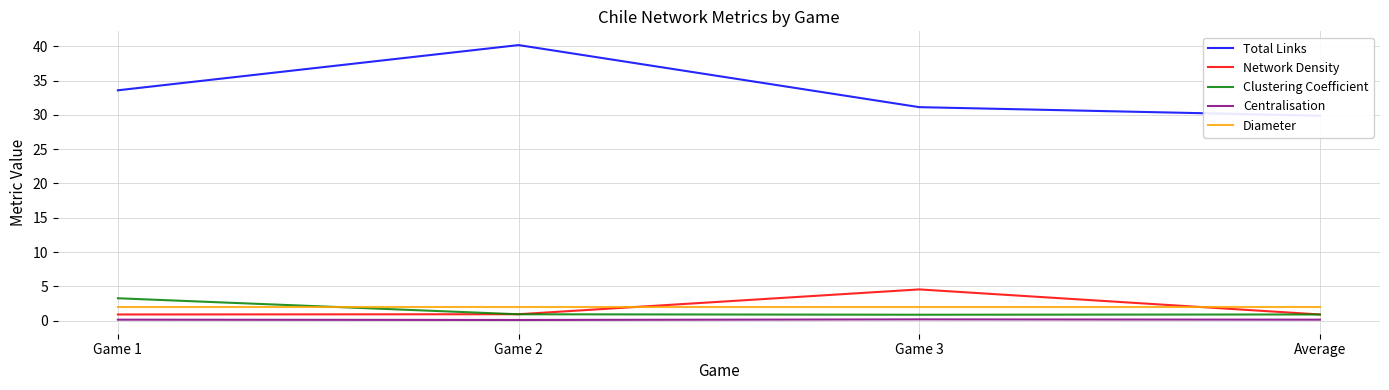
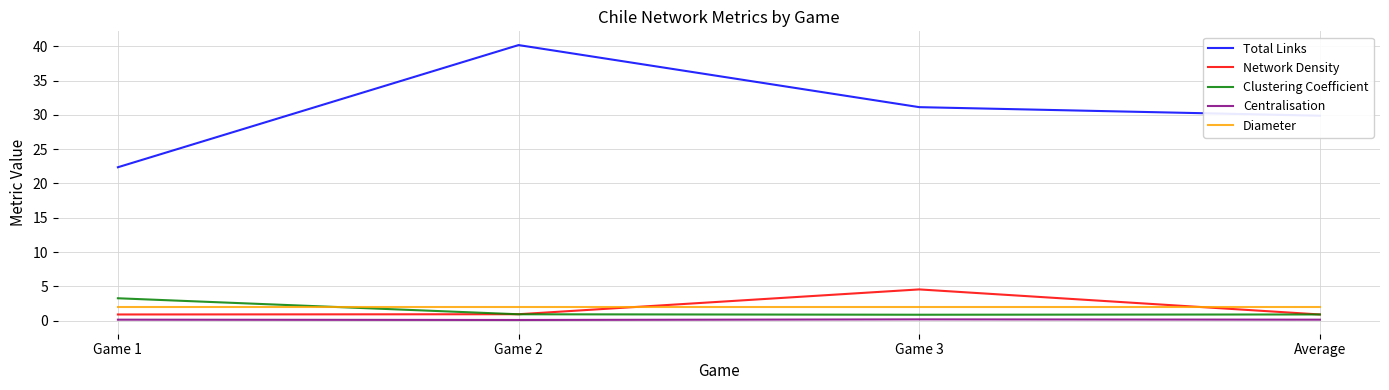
Total Links, Game 1: 34 -> 22
